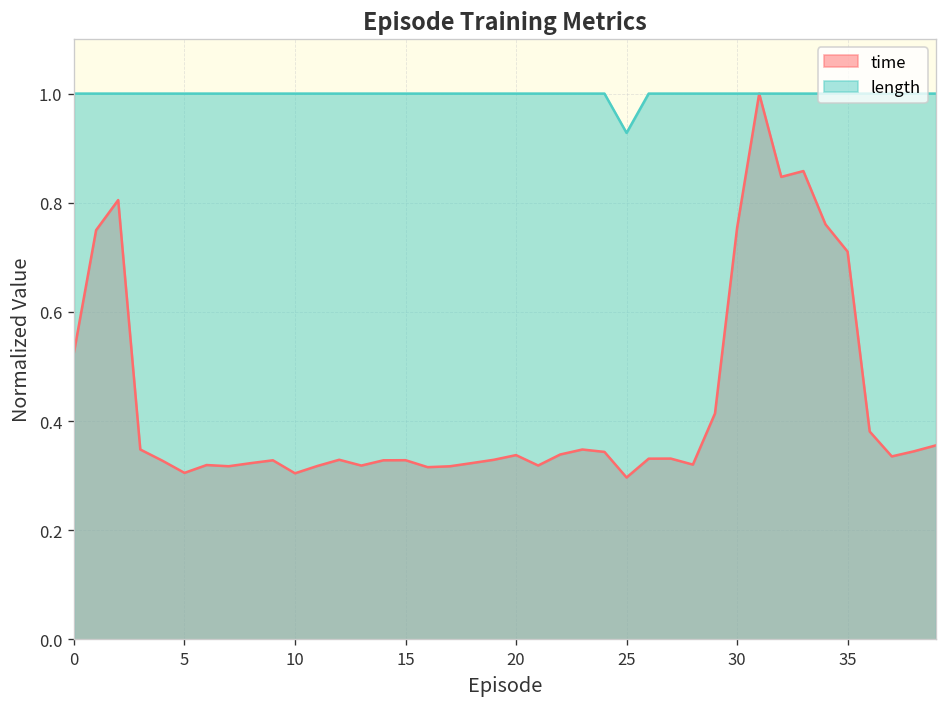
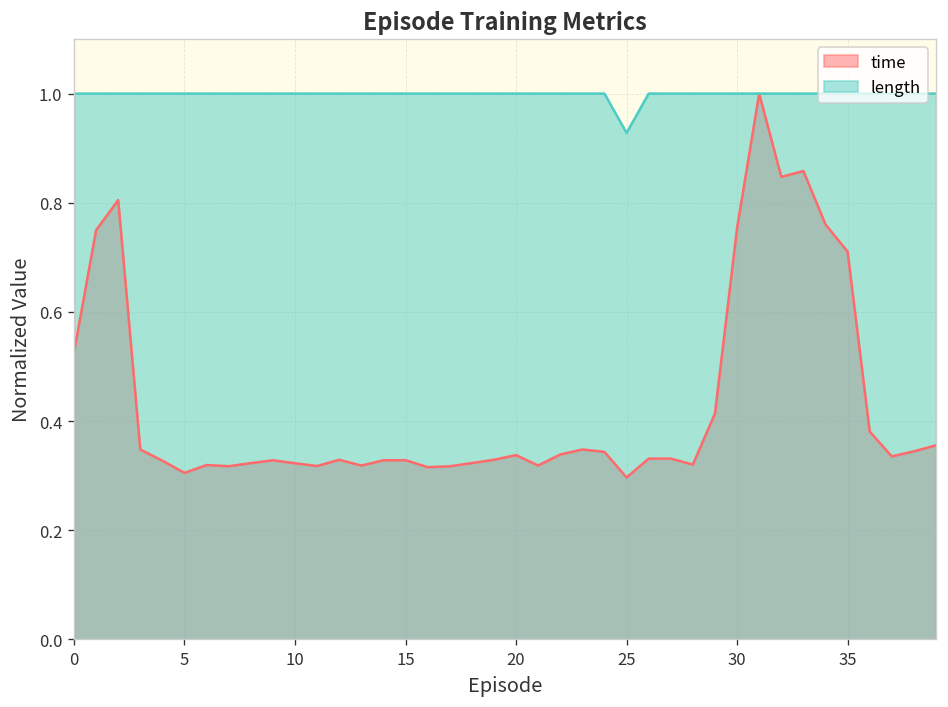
time, 10: 0.30 -> 0.32
